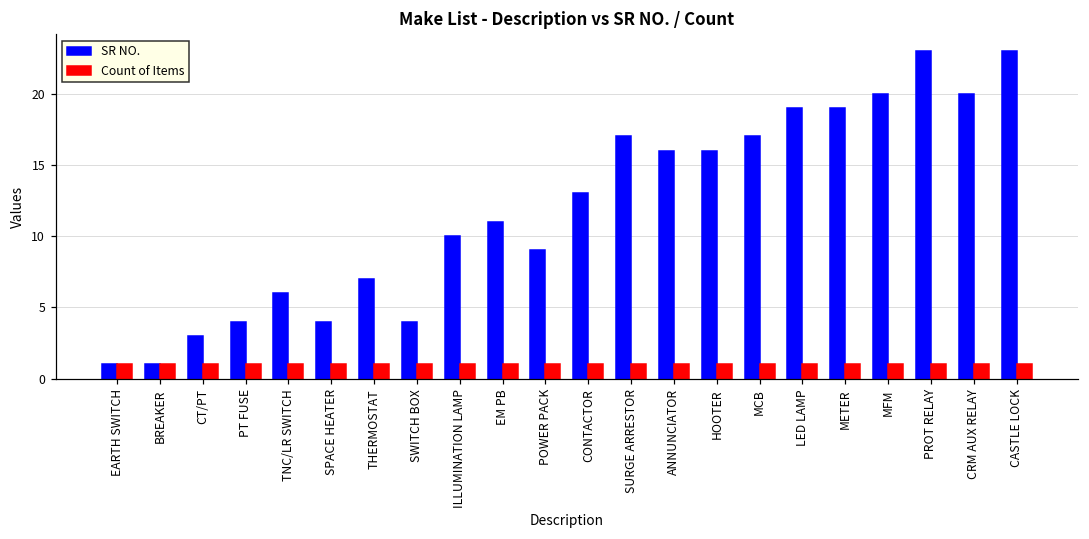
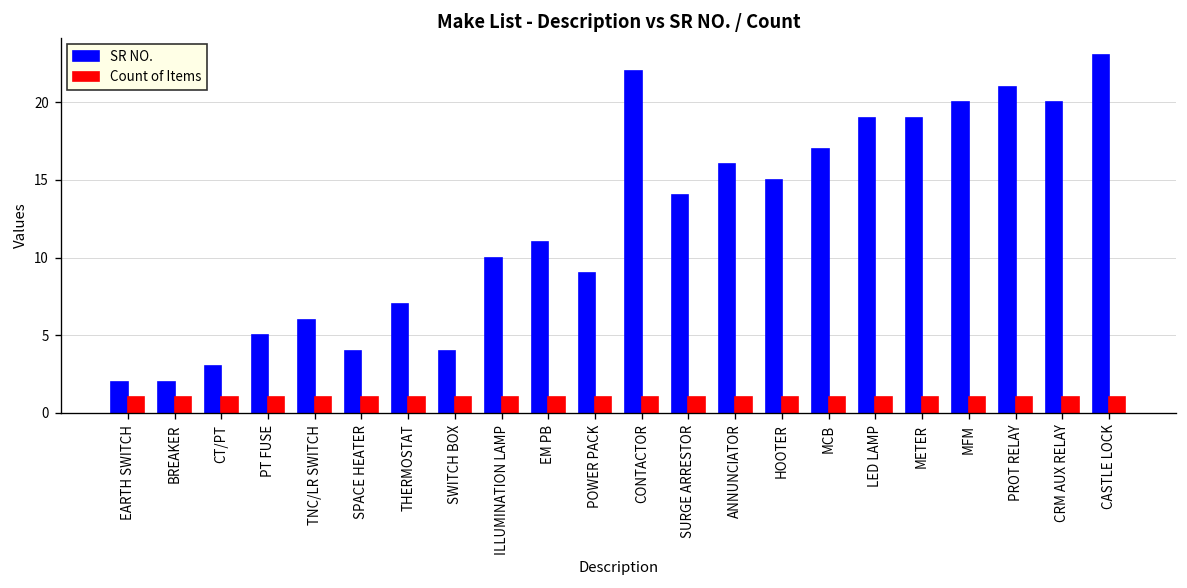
SR NO., EARTH SWITCH: 1 -> 2
SR NO., BREAKER: 1 -> 2
SR NO., PT FUSE: 4 -> 5
SR NO., CONTACTOR: 13 -> 22
SR NO., SURGE ARRESTOR: 17 -> 14
SR NO., HOOTER: 16 -> 15
SR NO., PROT RELAY: 23 -> 21
